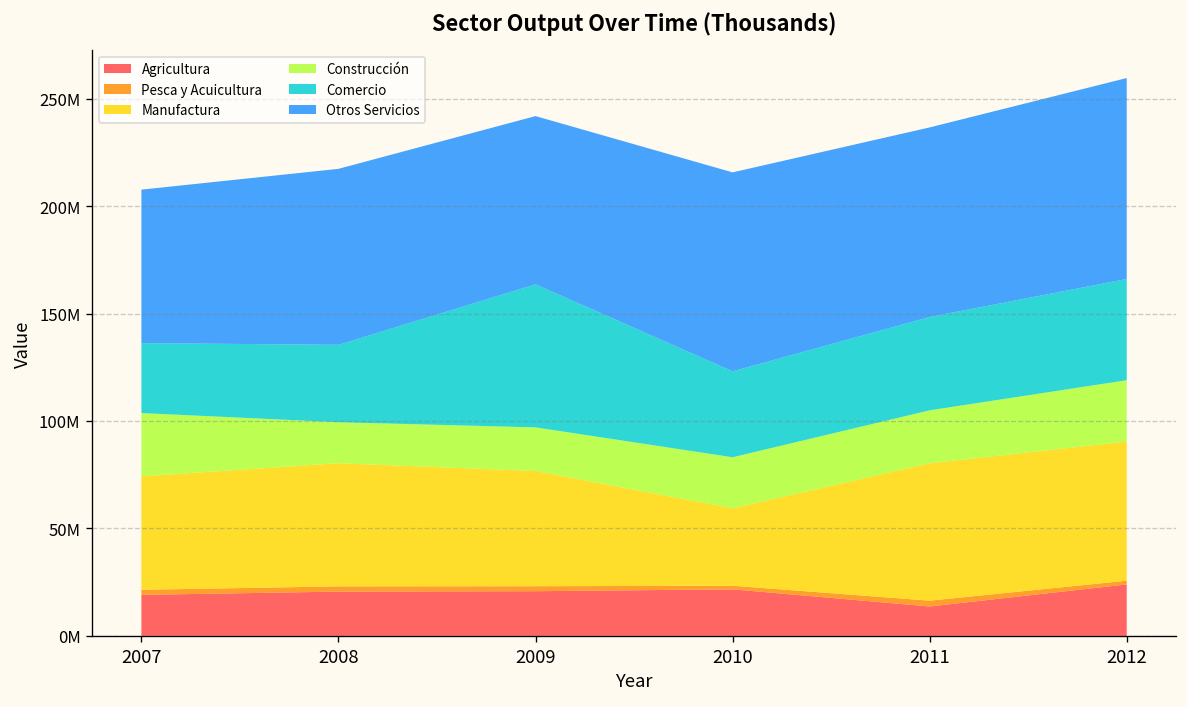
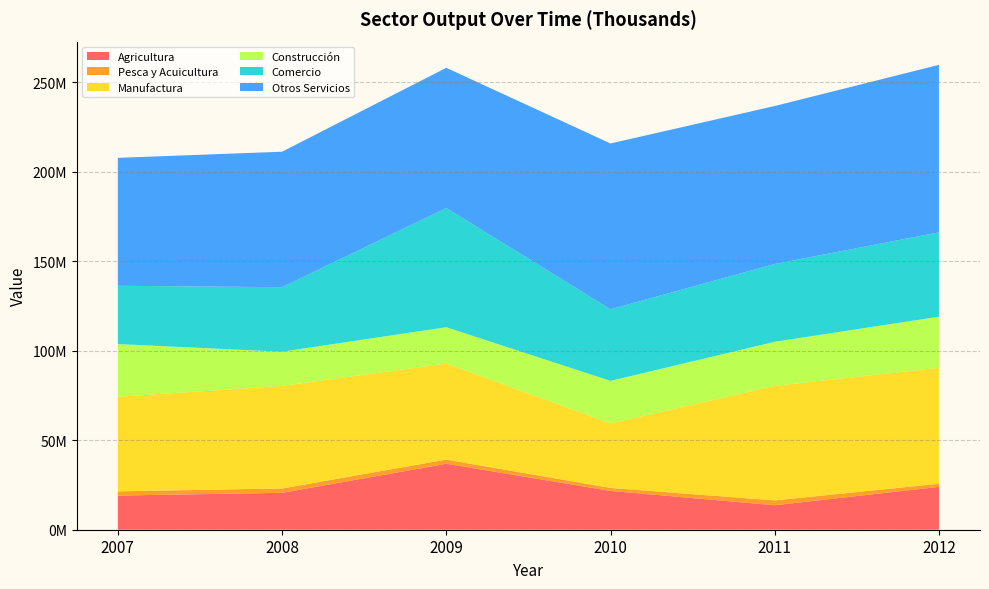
Otros Servicios, 2008: 82000000 -> 76000000
Agricultura, 2009: 21000000 -> 37000000
